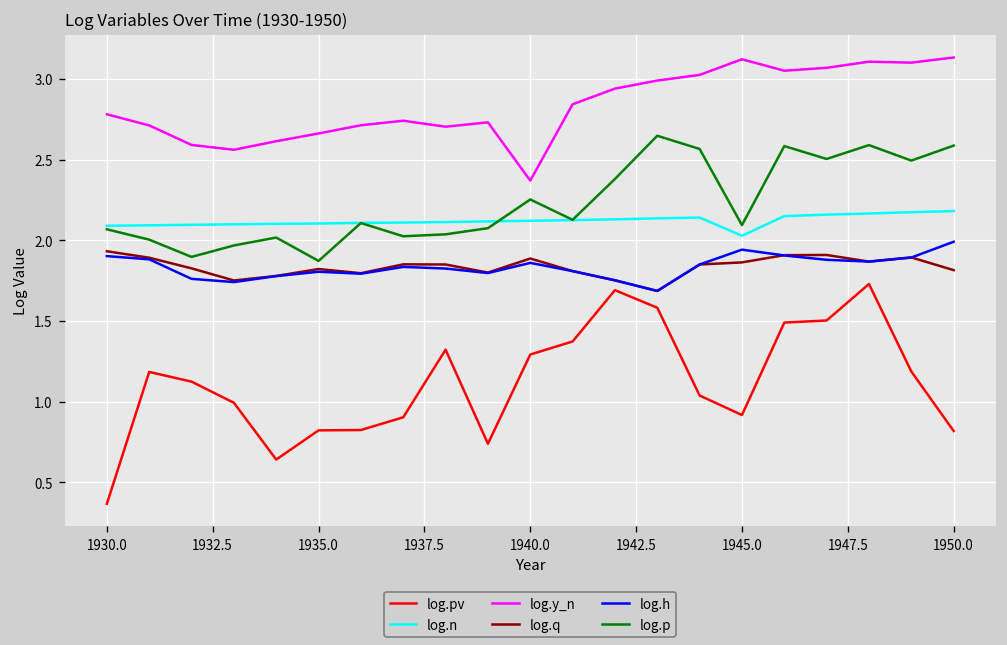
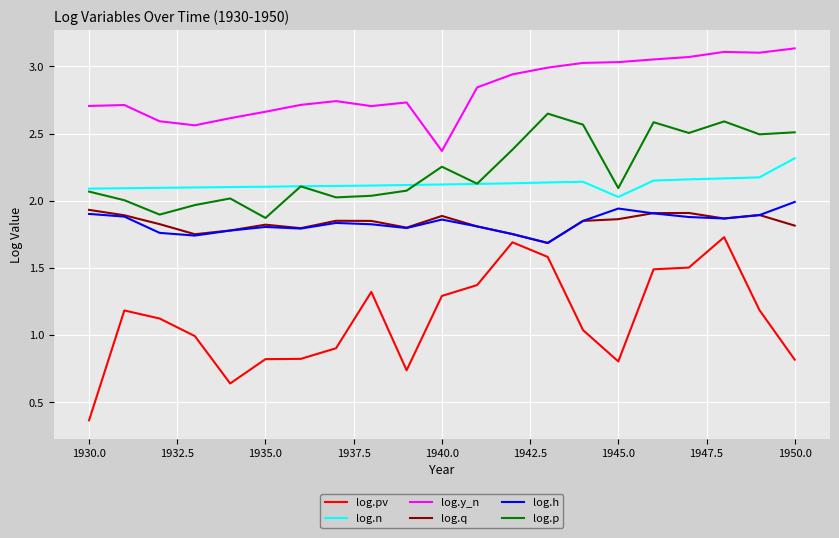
log.y_n, 1930.0: 2.78 -> 2.71
log.pv, 1945.0: 0.92 -> 0.81
log.y_n, 1945.0: 3.12 -> 3.03
log.n, 1950.0: 2.18 -> 2.32
log.p, 1950.0: 2.59 -> 2.51
